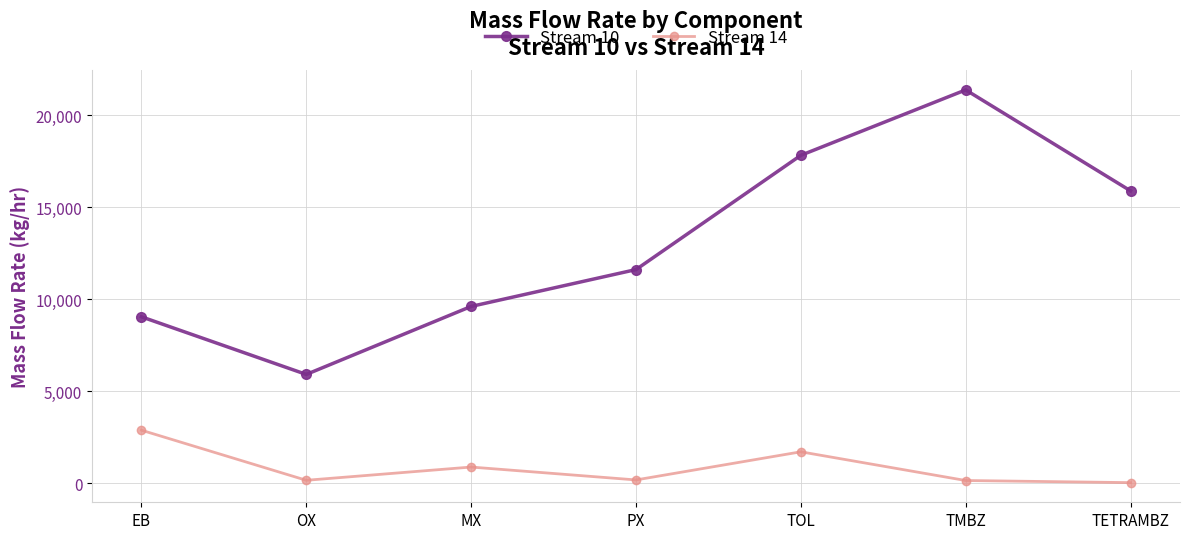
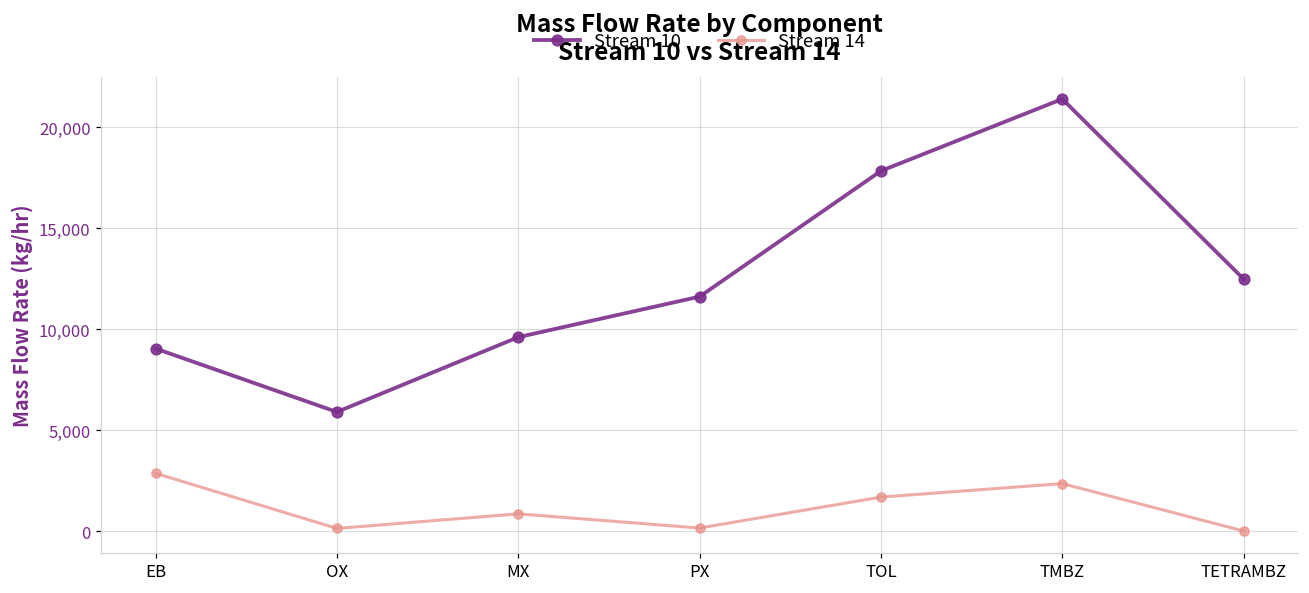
Stream 14, TMBZ: 100 -> 2,400
Stream 10, TETRAMBZ: 15,900 -> 12,500
